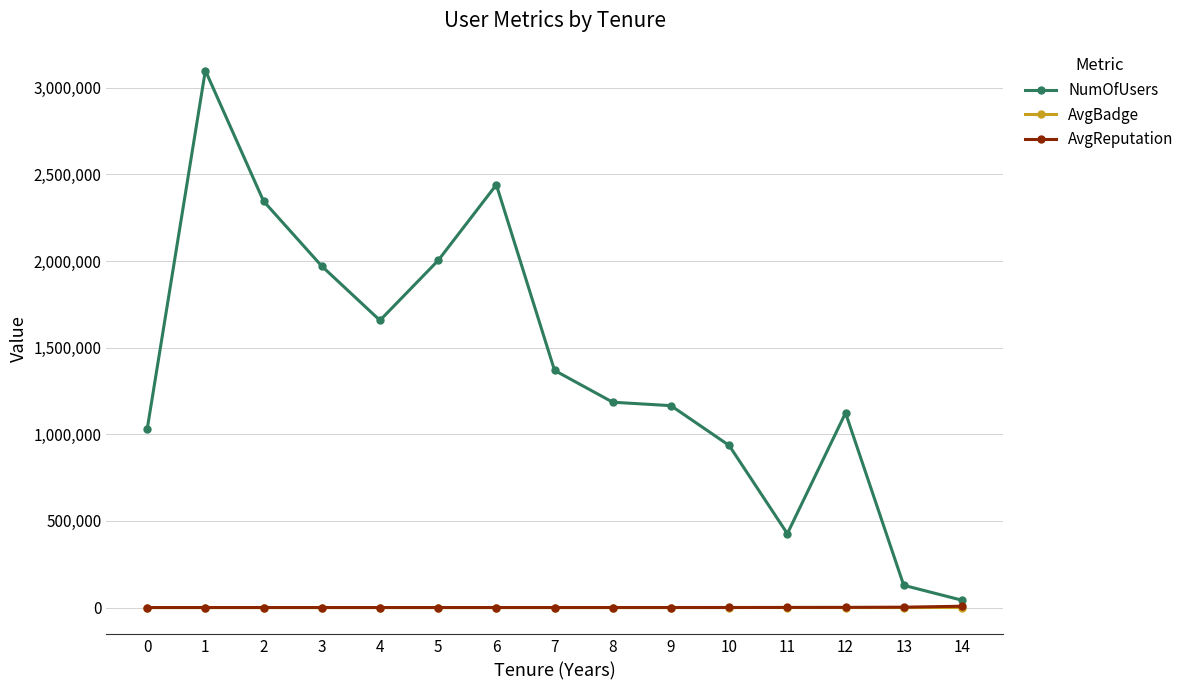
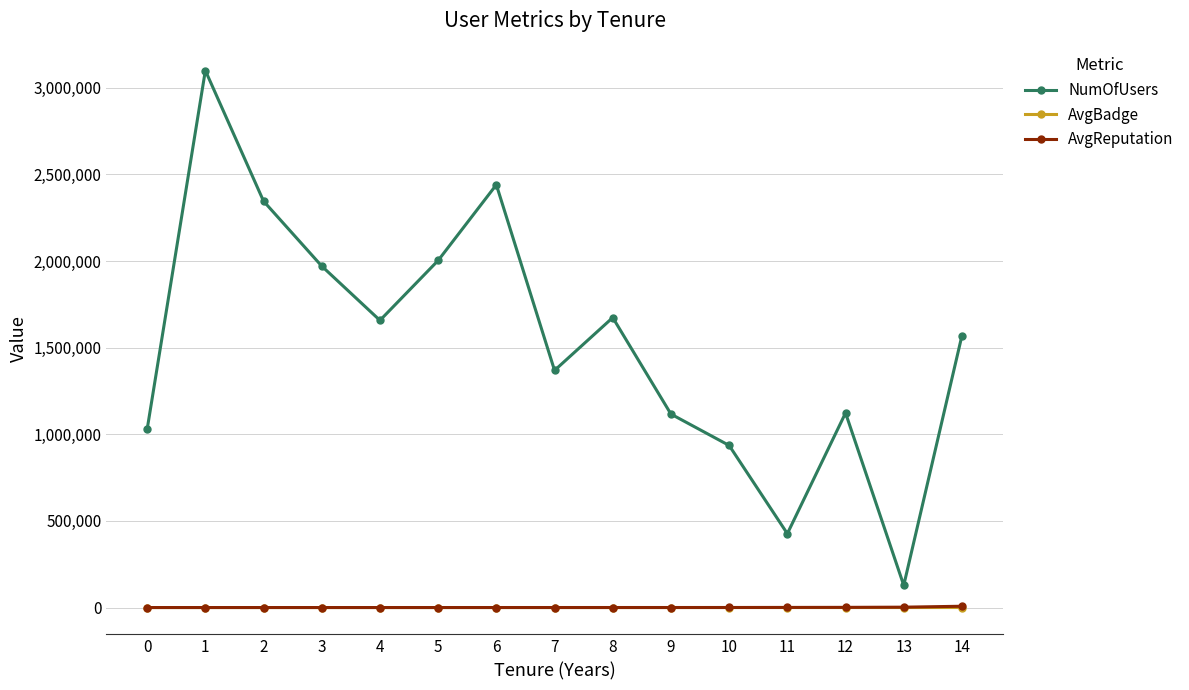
NumOfUsers, 8: 1,180,000 -> 1,670,000
NumOfUsers, 9: 1,170,000 -> 1,120,000
NumOfUsers, 14: 40,000 -> 1,570,000
